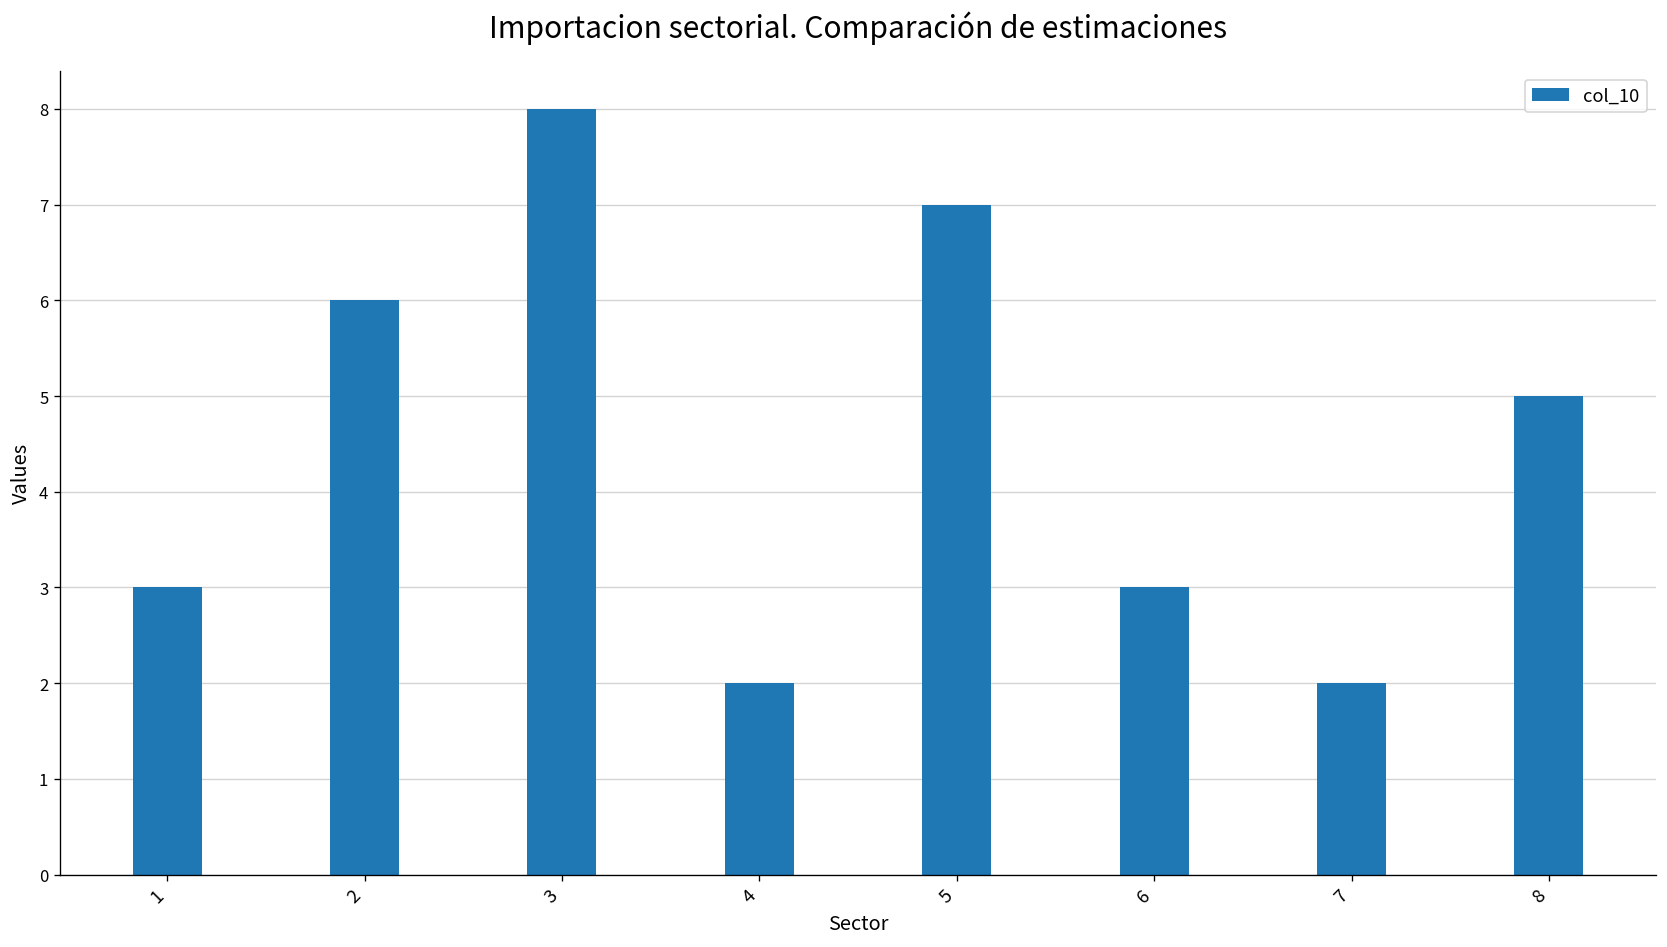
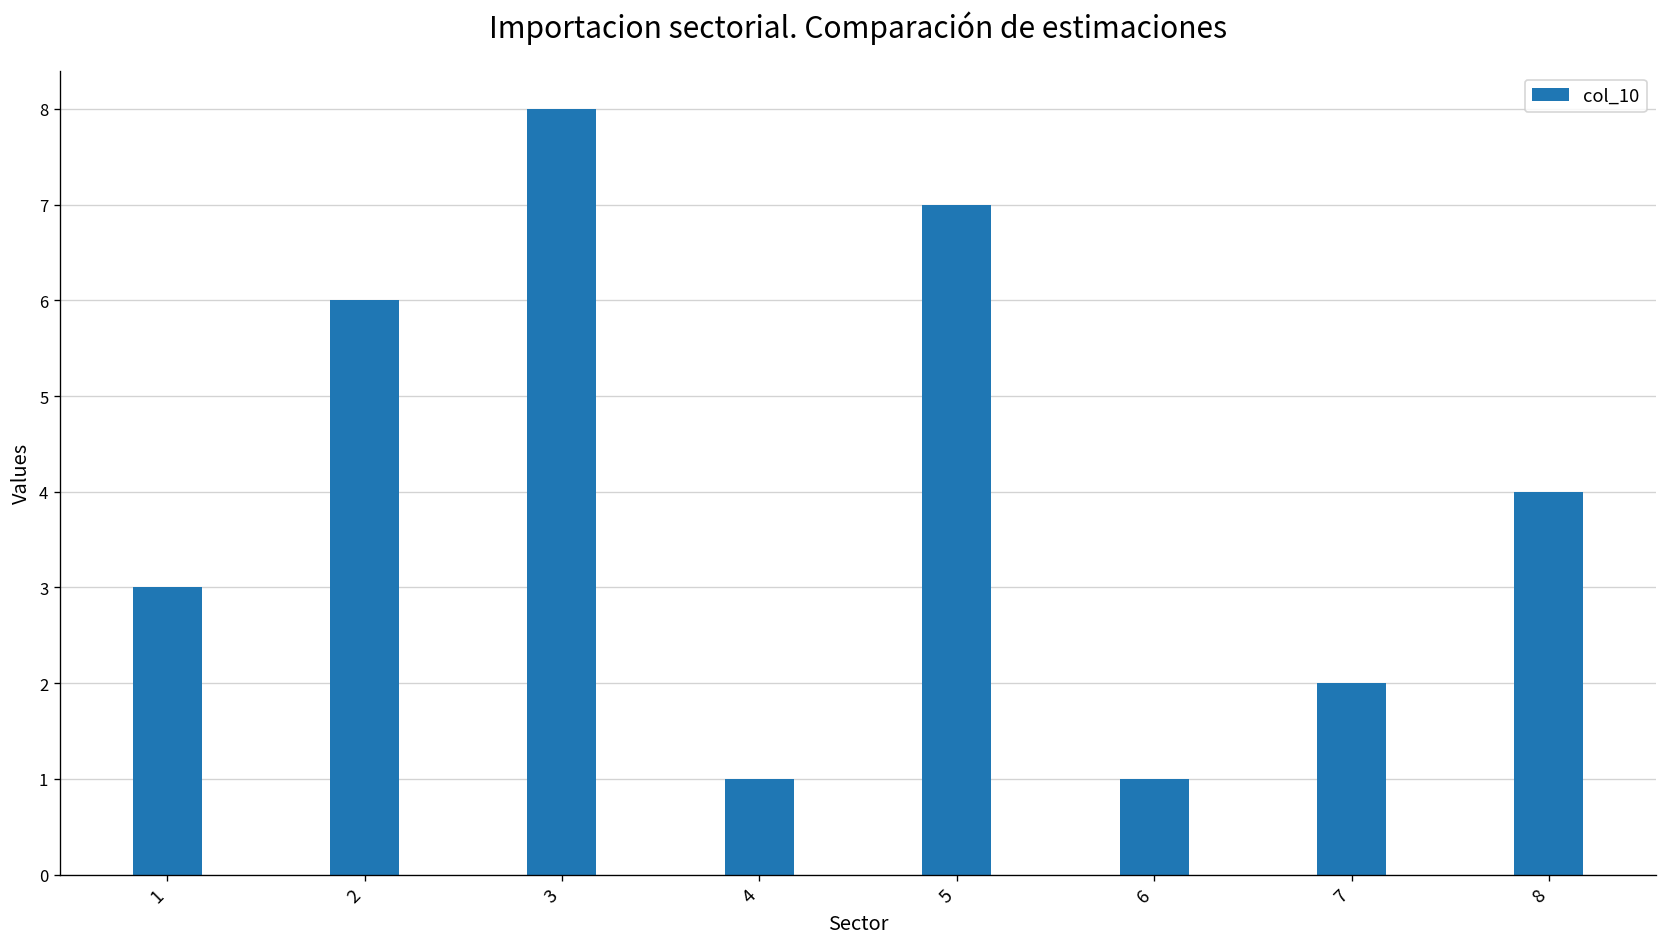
4: 2 -> 1
6: 3 -> 1
8: 5 -> 4
